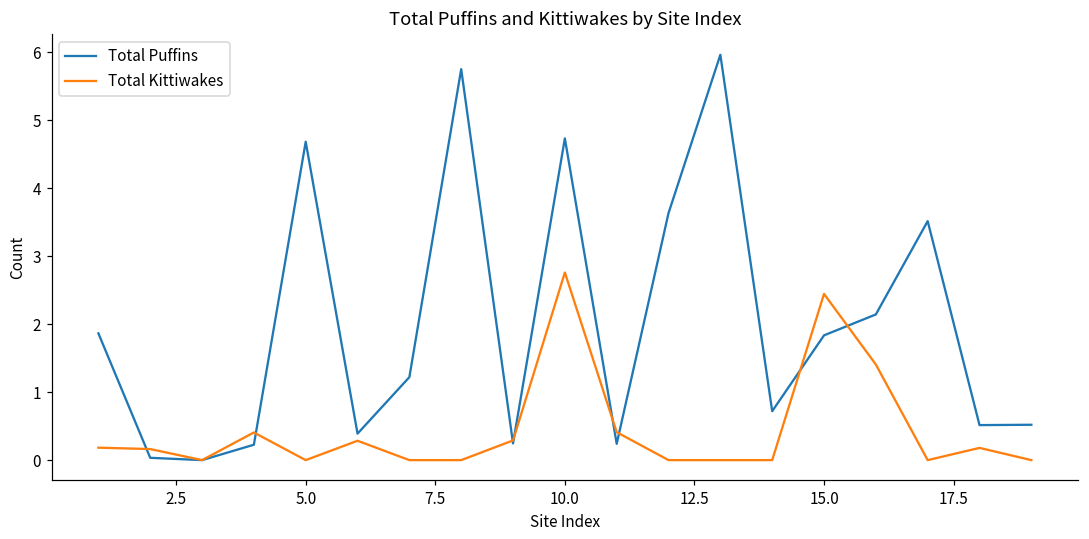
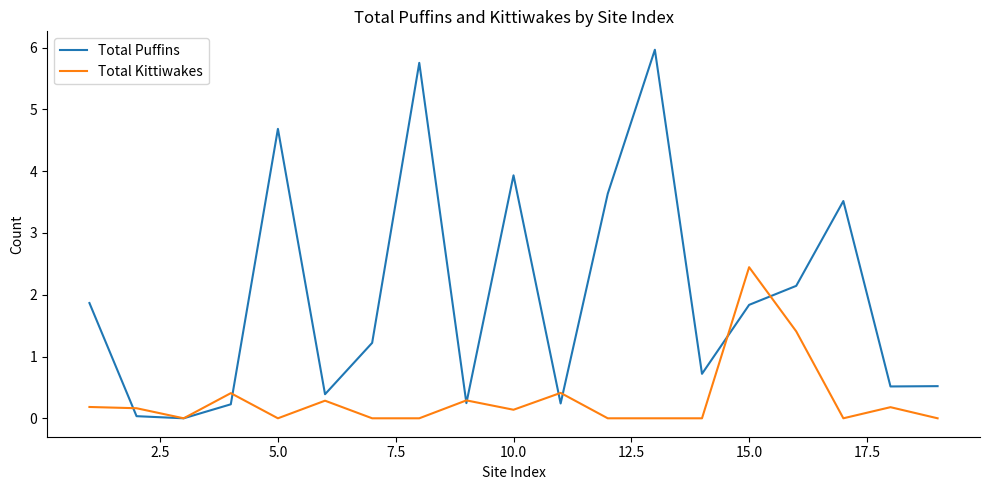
Total Puffins, 10.0: 4.7 -> 3.9
Total Kittiwakes, 10.0: 2.8 -> 0.1
